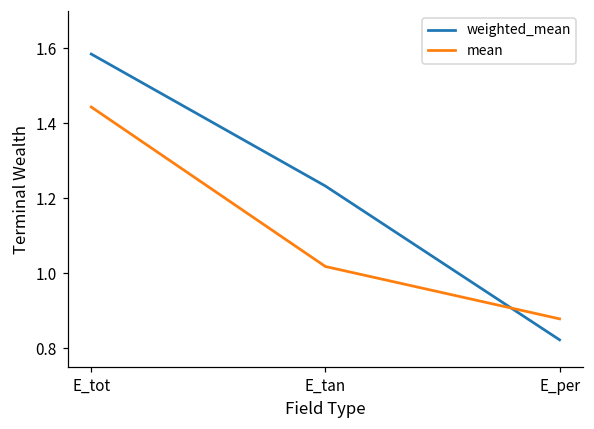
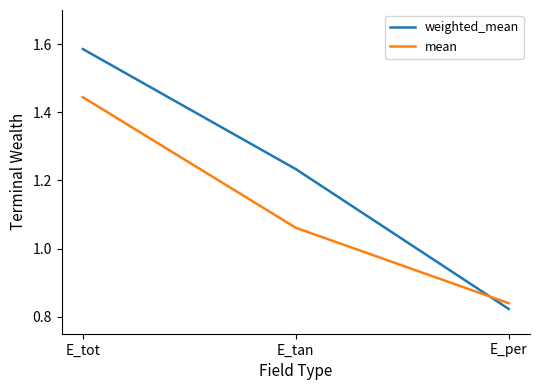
mean, E_tan: 1.02 -> 1.06
mean, E_per: 0.88 -> 0.84
